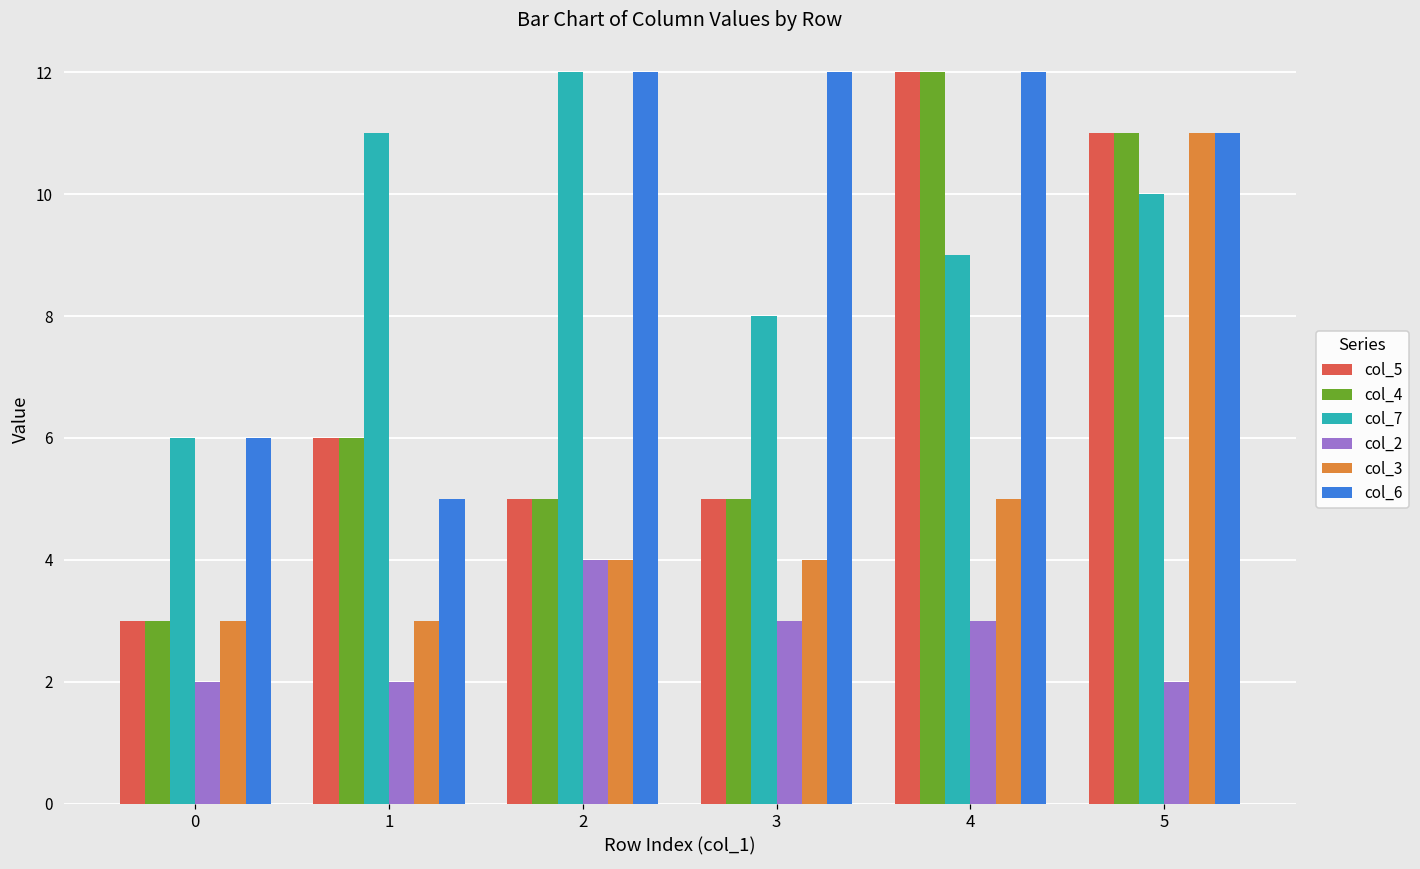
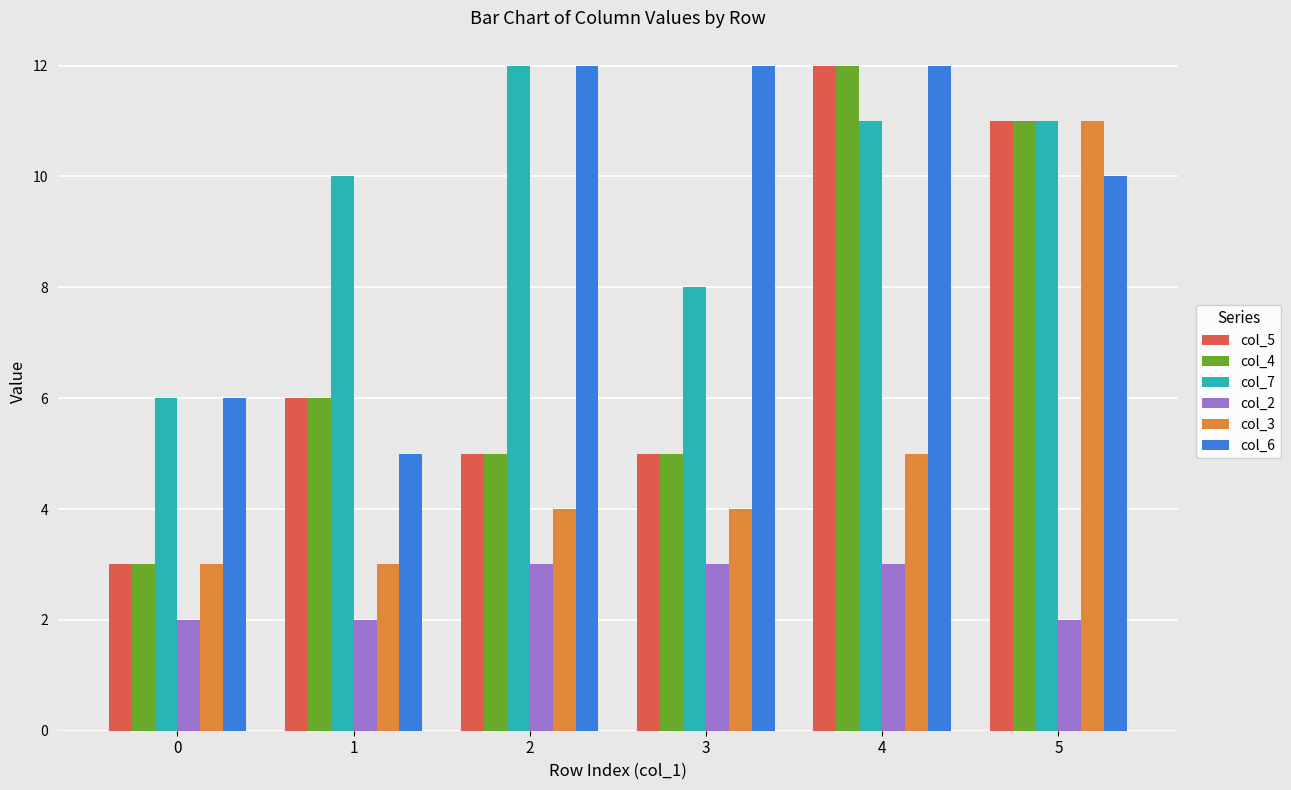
col_7, 1: 11 -> 10
col_2, 2: 4 -> 3
col_7, 4: 9 -> 11
col_7, 5: 10 -> 11
col_6, 5: 11 -> 10
